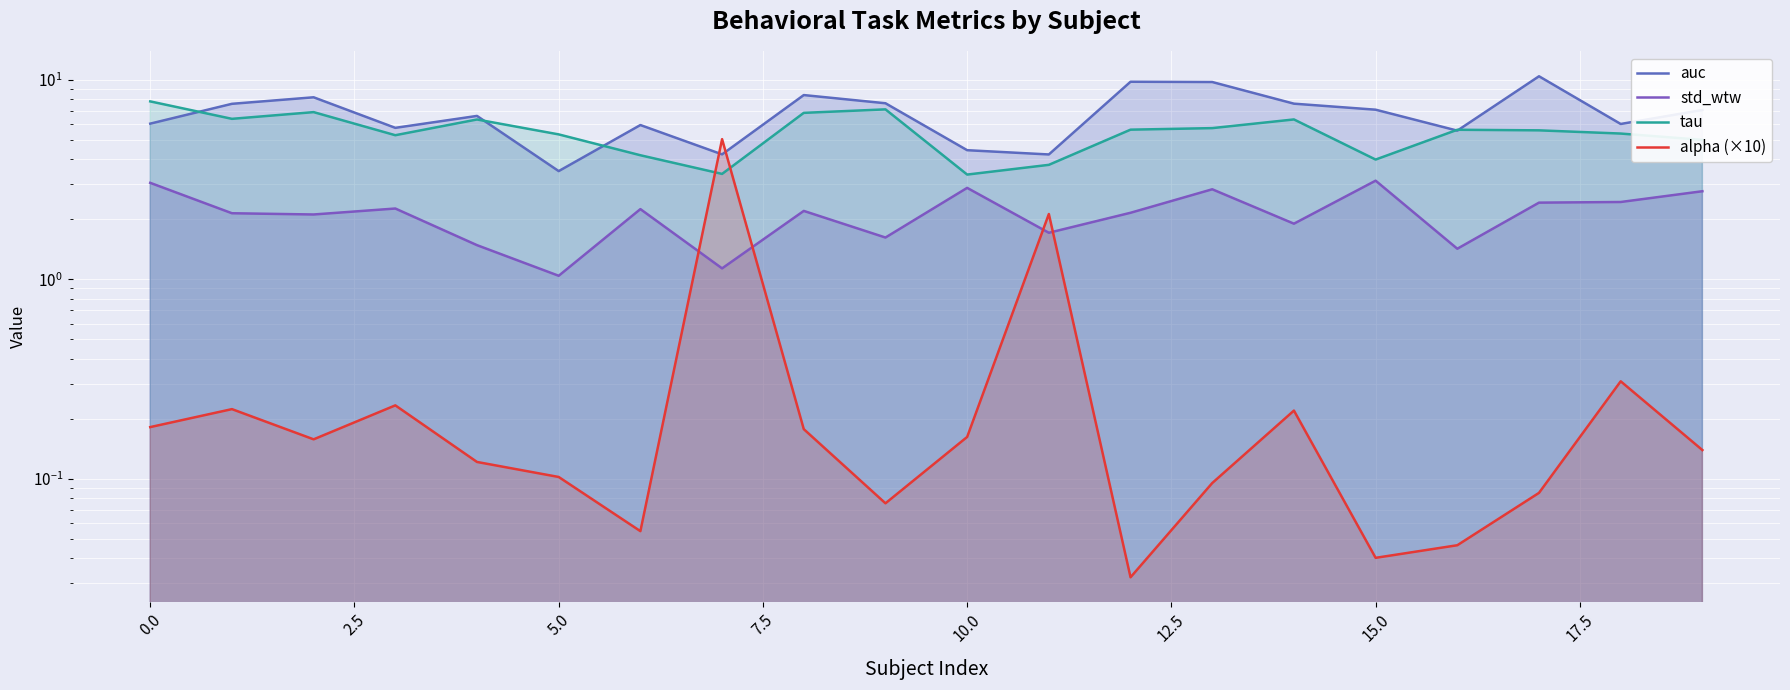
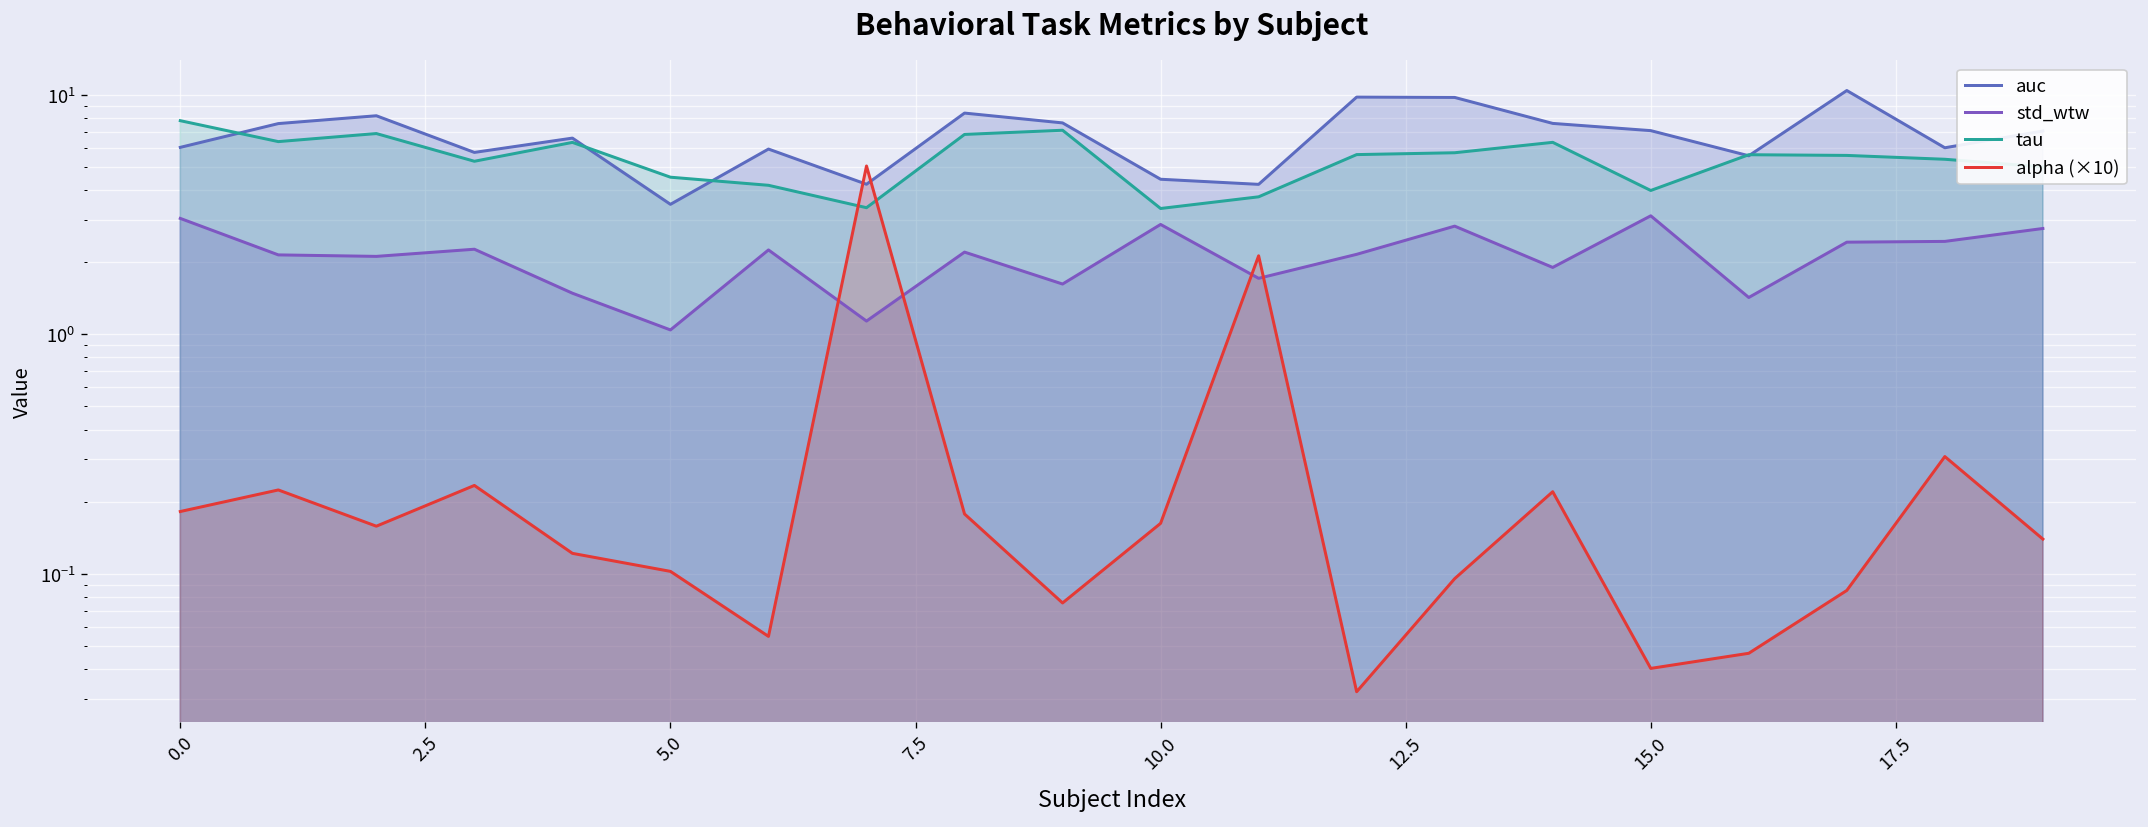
tau, 5.0: 5.3 -> 4.5
